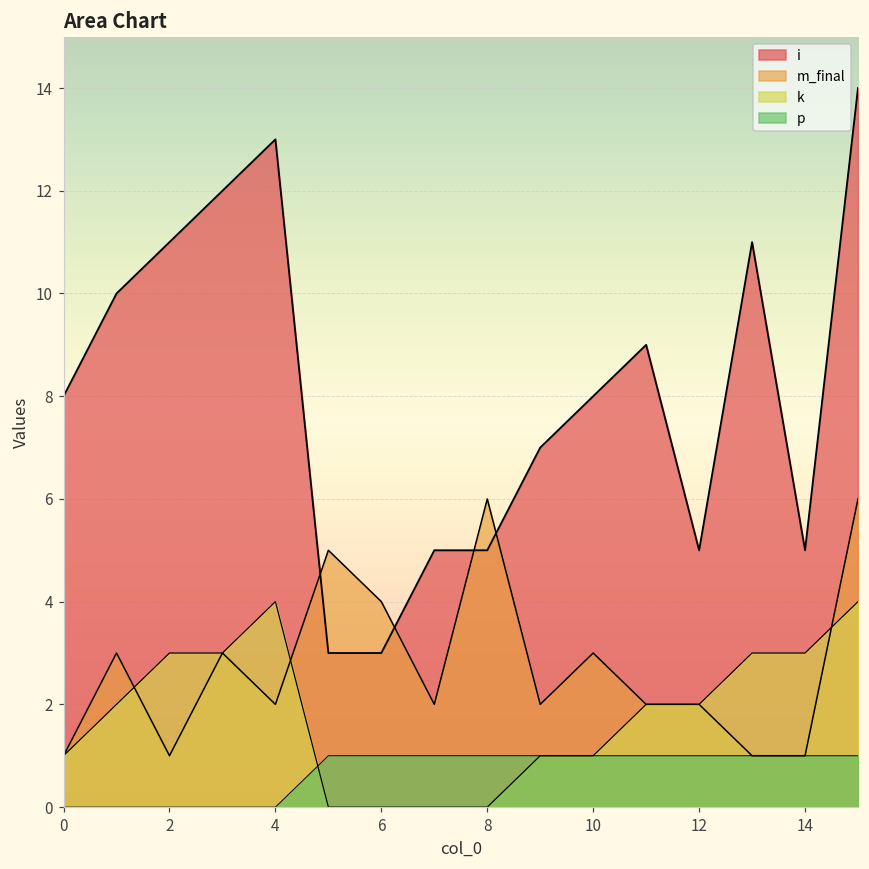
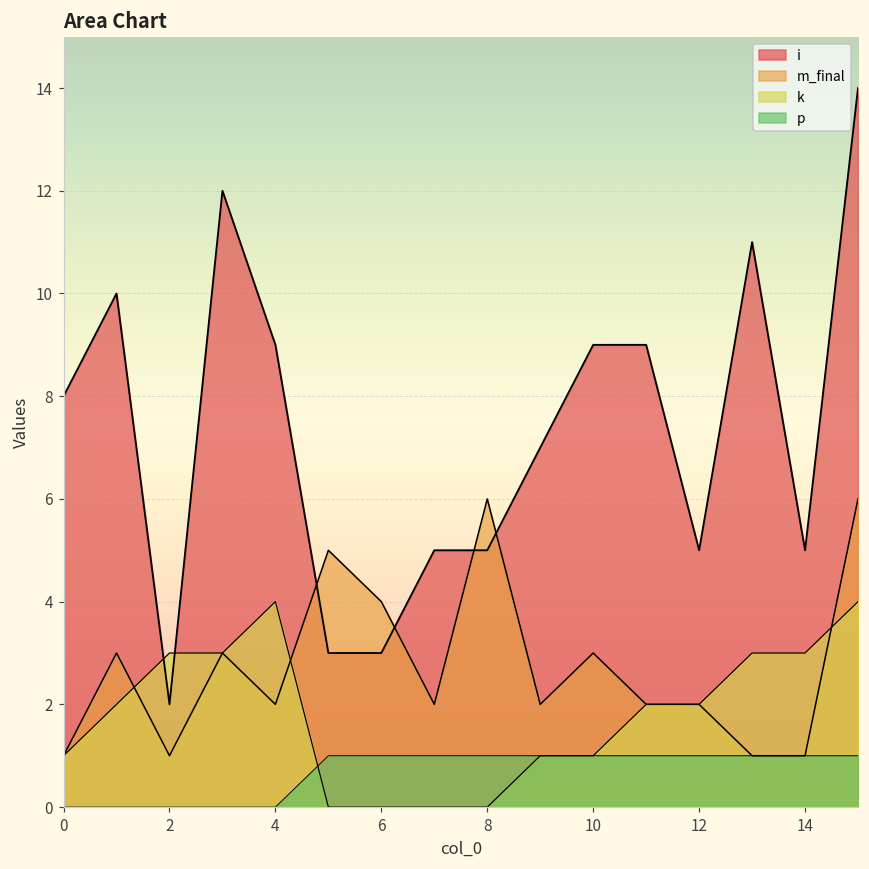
i, 2: 11 -> 2
i, 4: 13 -> 9
i, 10: 8 -> 9
